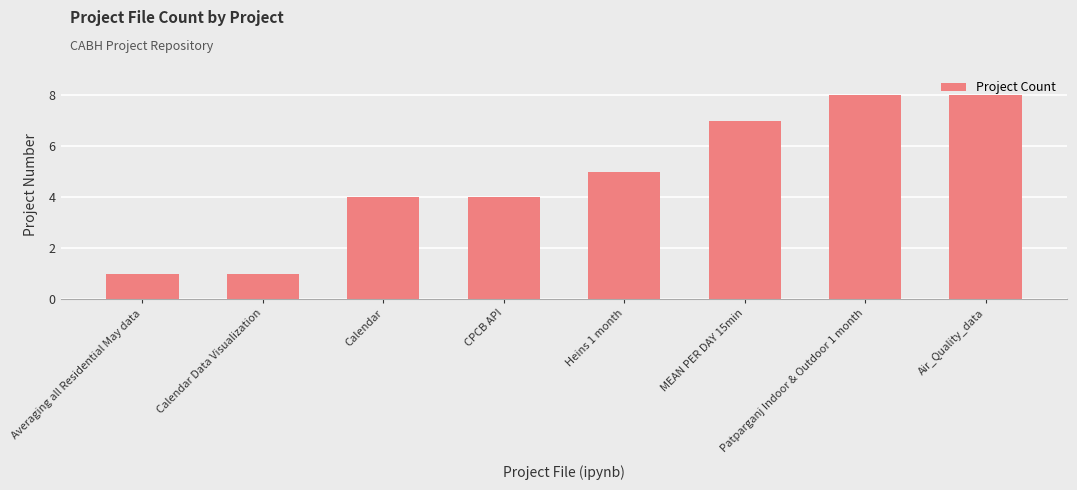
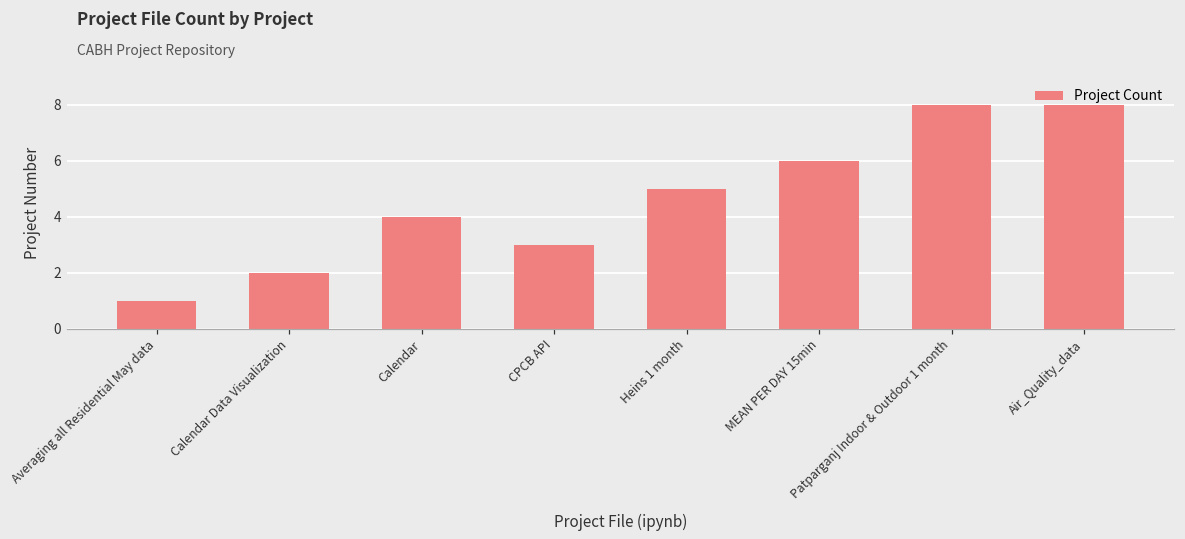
Calendar Data Visualization: 1 -> 2
CPCB API: 4 -> 3
MEAN PER DAY 15min: 7 -> 6
